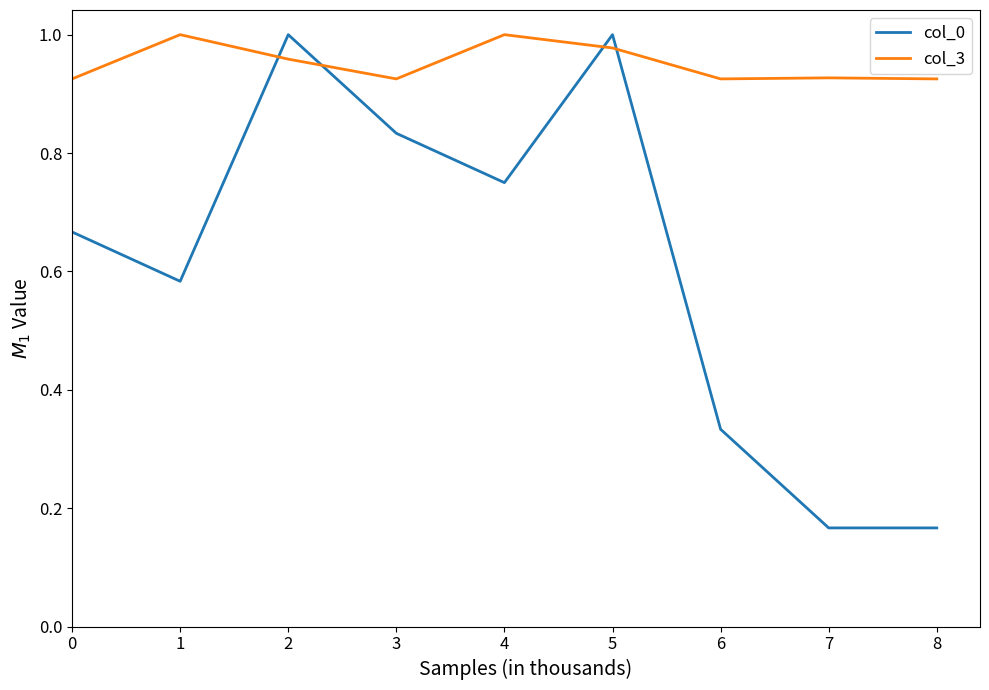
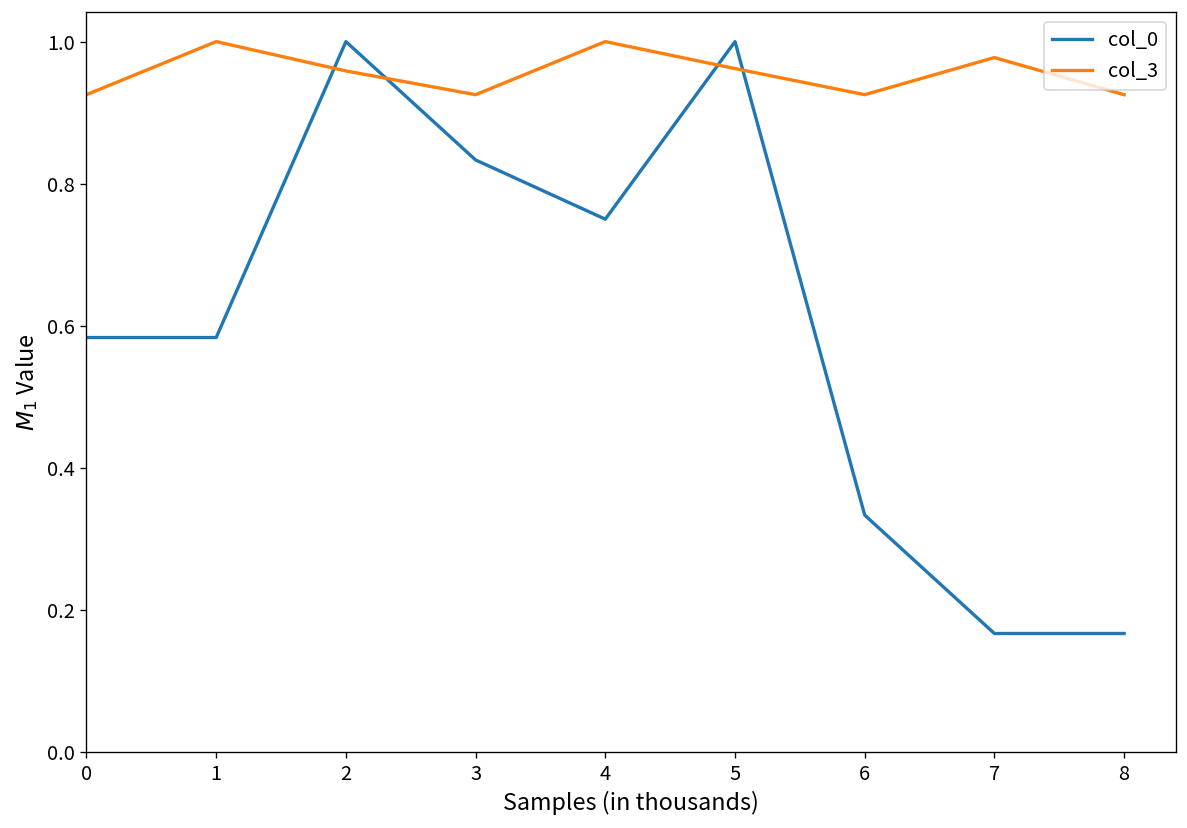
col_0, 0: 0.67 -> 0.58
col_3, 5: 0.98 -> 0.96
col_3, 7: 0.93 -> 0.98
